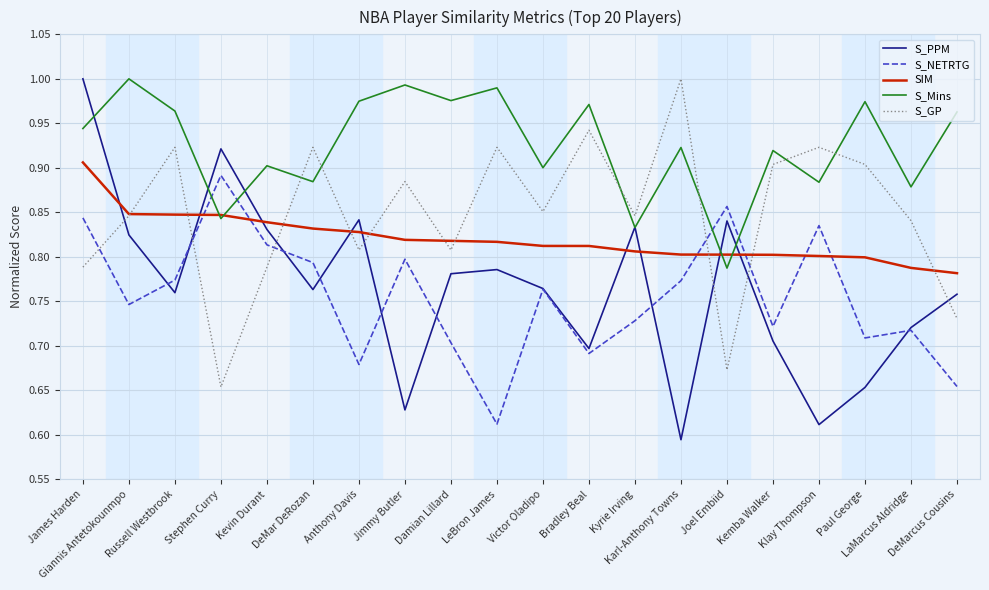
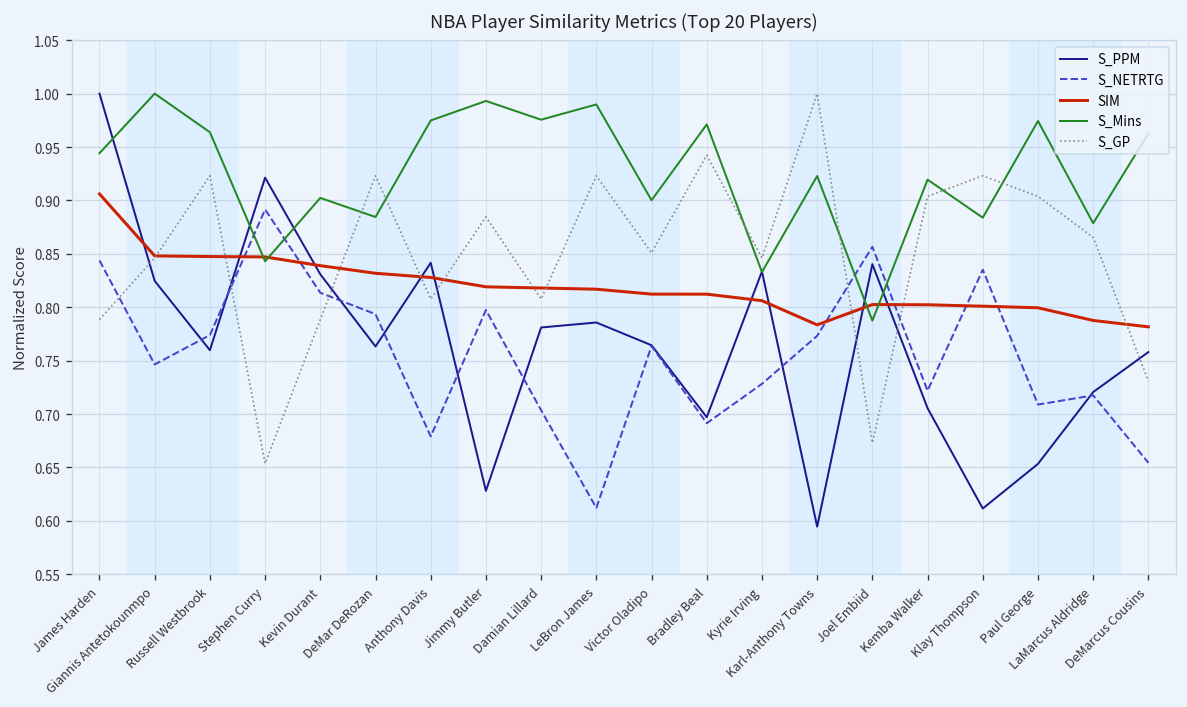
SIM, Karl-Anthony Towns: 0.80 -> 0.78
S_GP, LaMarcus Aldridge: 0.84 -> 0.87
